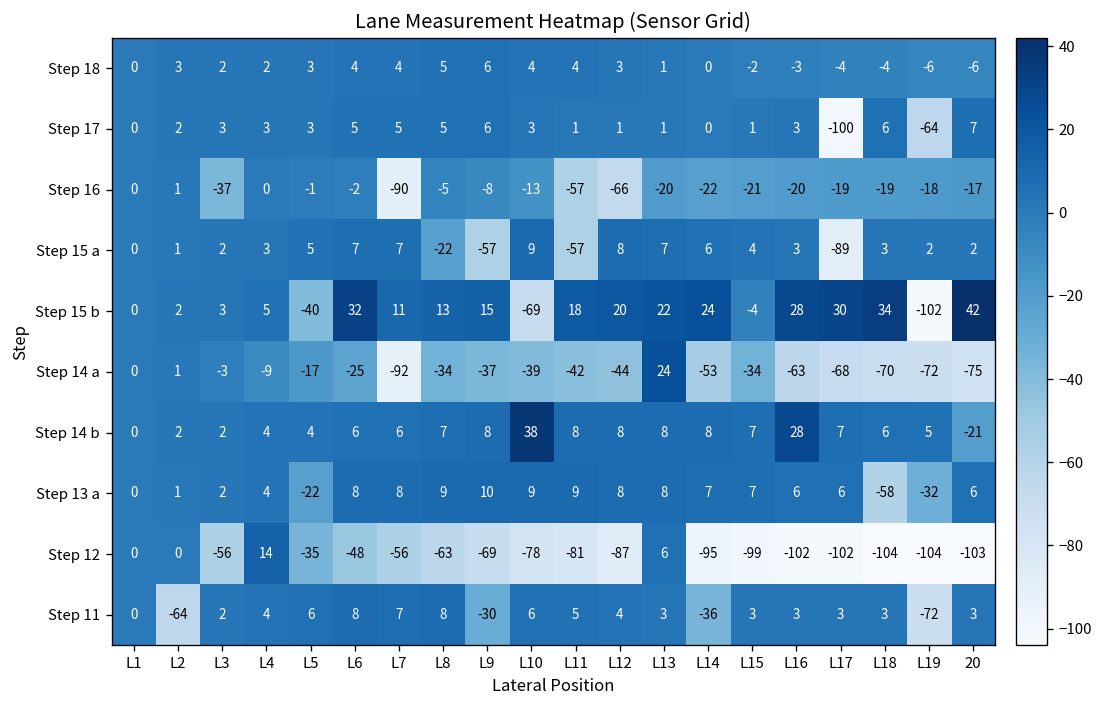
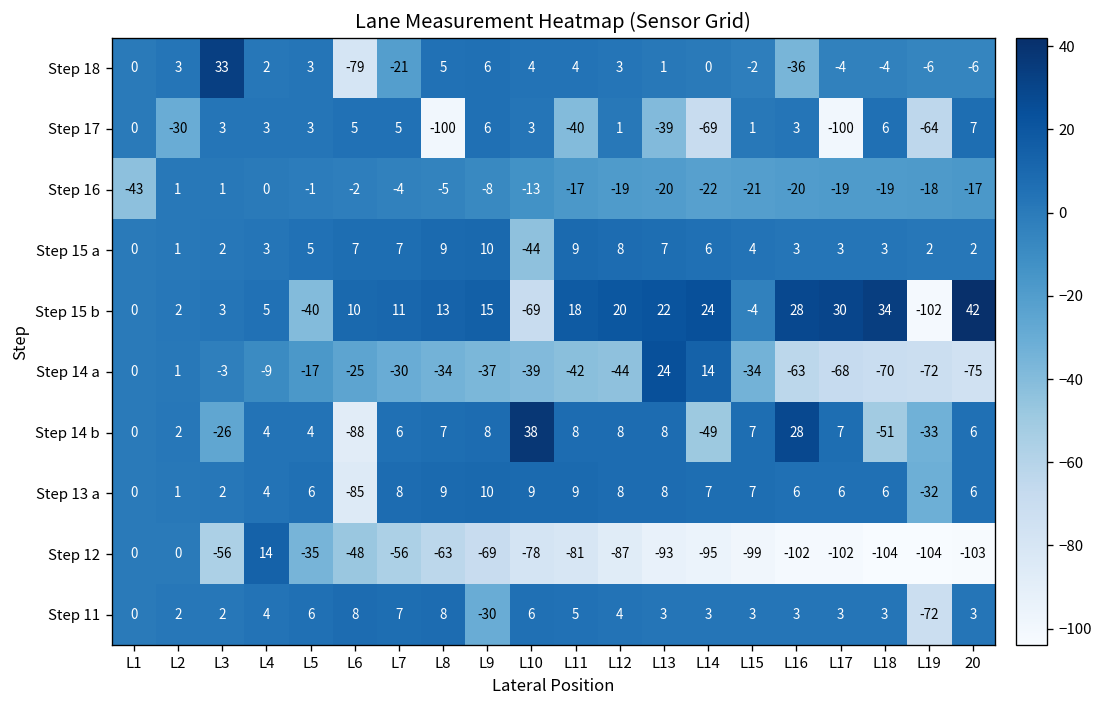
Step 18, L3: 2 -> 33
Step 18, L6: 4 -> -79
Step 18, L7: 4 -> -21
Step 18, L16: -3 -> -36
Step 17, L2: 2 -> -30
Step 17, L8: 5 -> -100
Step 17, L11: 1 -> -40
Step 17, L13: 1 -> -39
Step 17, L14: 0 -> -69
Step 16, L1: 0 -> -43
Step 16, L3: -37 -> 1
Step 16, L7: -90 -> -4
Step 16, L11: -57 -> -17
Step 16, L12: -66 -> -19
Step 15 a, L8: -22 -> 9
Step 15 a, L9: -57 -> 10
Step 15 a, L10: 9 -> -44
Step 15 a, L11: -57 -> 9
Step 15 a, L17: -89 -> 3
Step 15 b, L6: 32 -> 10
Step 14 a, L7: -92 -> -30
Step 14 a, L14: -53 -> 14
Step 14 b, L3: 2 -> -26
Step 14 b, L6: 6 -> -88
Step 14 b, L14: 8 -> -49
Step 14 b, L18: 6 -> -51
Step 14 b, L19: 5 -> -33
Step 14 b, 20: -21 -> 6
Step 13 a, L5: -22 -> 6
Step 13 a, L6: 8 -> -85
Step 13 a, L18: -58 -> 6
Step 12, L13: 6 -> -93
Step 11, L2: -64 -> 2
Step 11, L14: -36 -> 3
